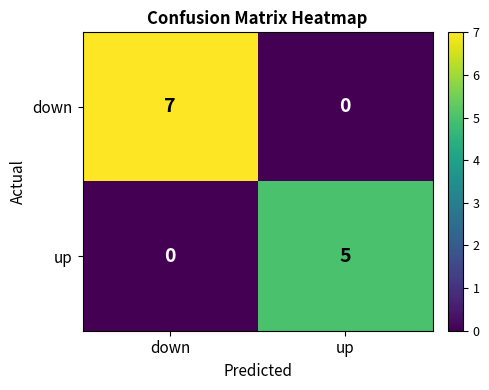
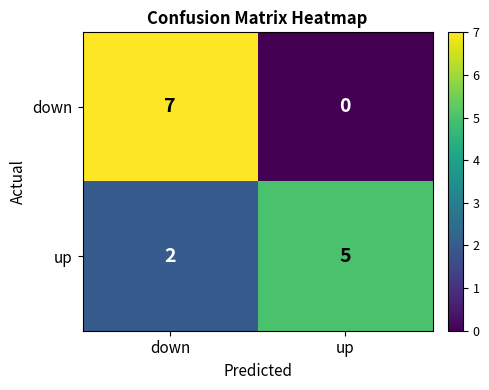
up, down: 0 -> 2
